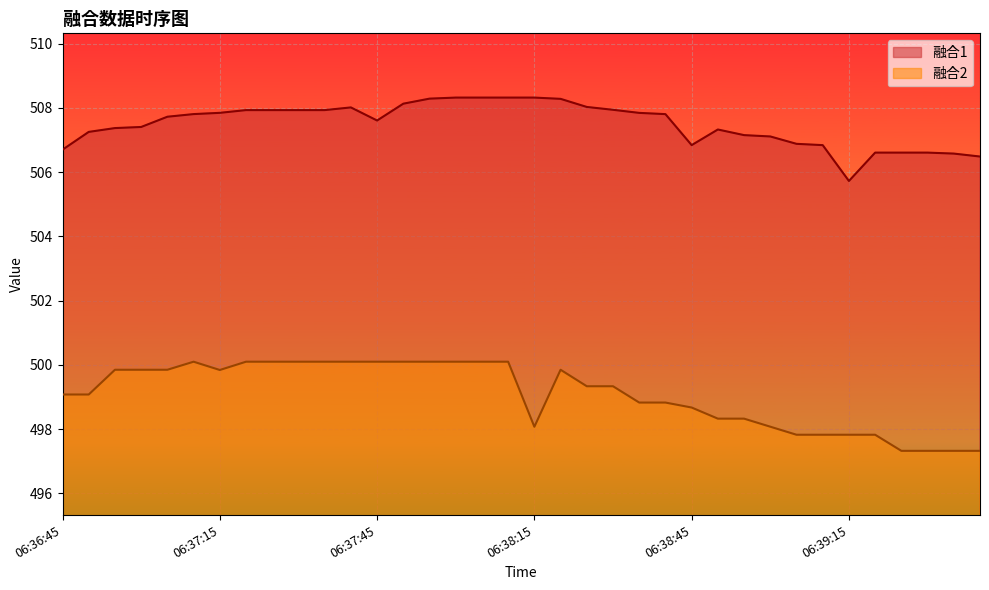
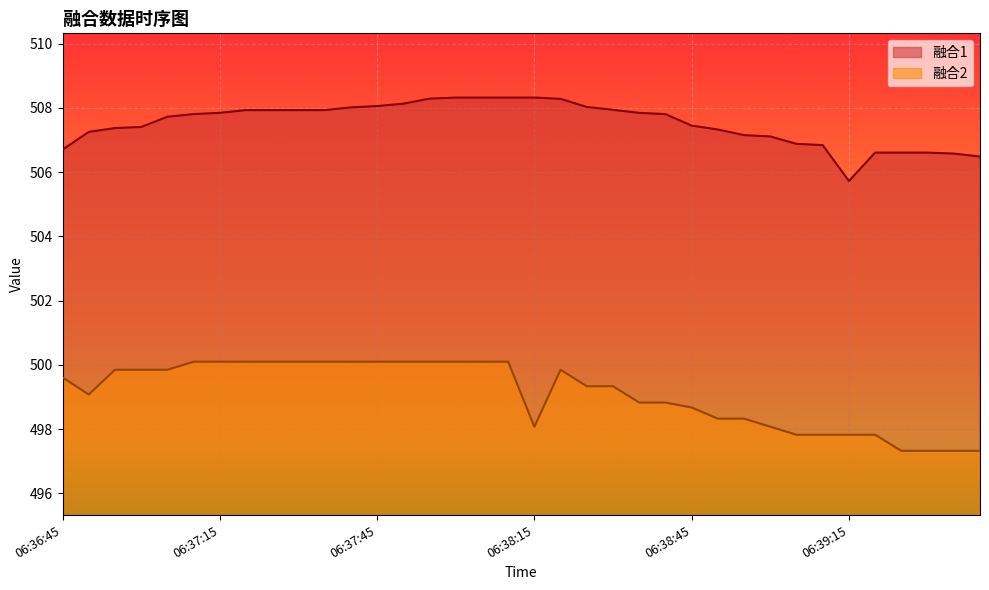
融合2, 06:36:45: 499.1 -> 499.6
融合2, 06:37:15: 499.8 -> 500.1
融合1, 06:37:45: 507.6 -> 508.1
融合1, 06:38:45: 506.8 -> 507.4
